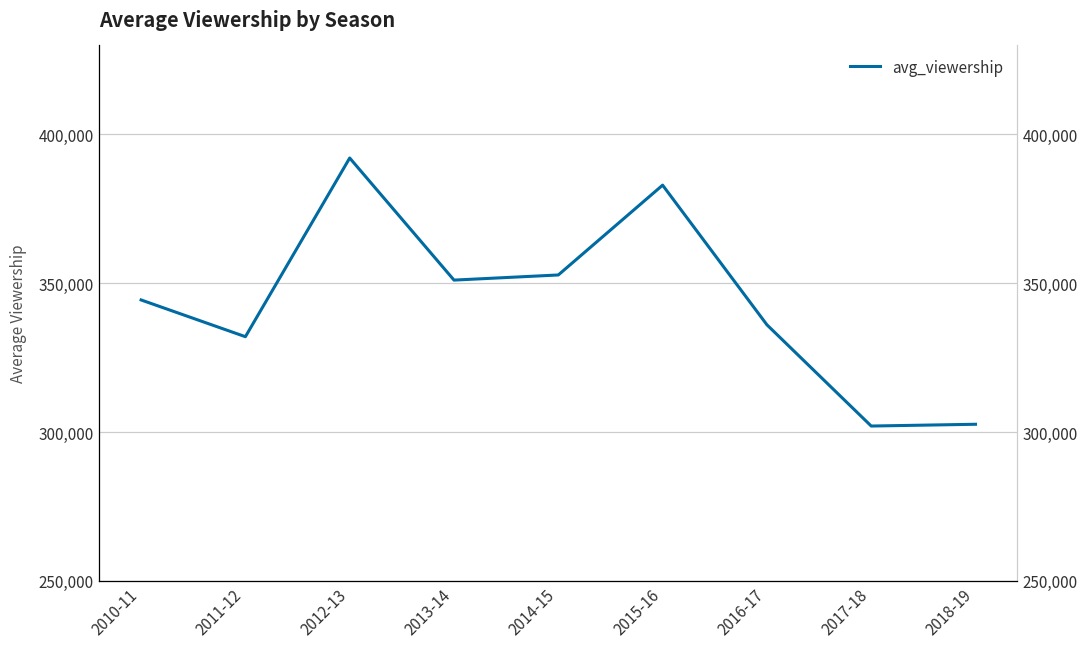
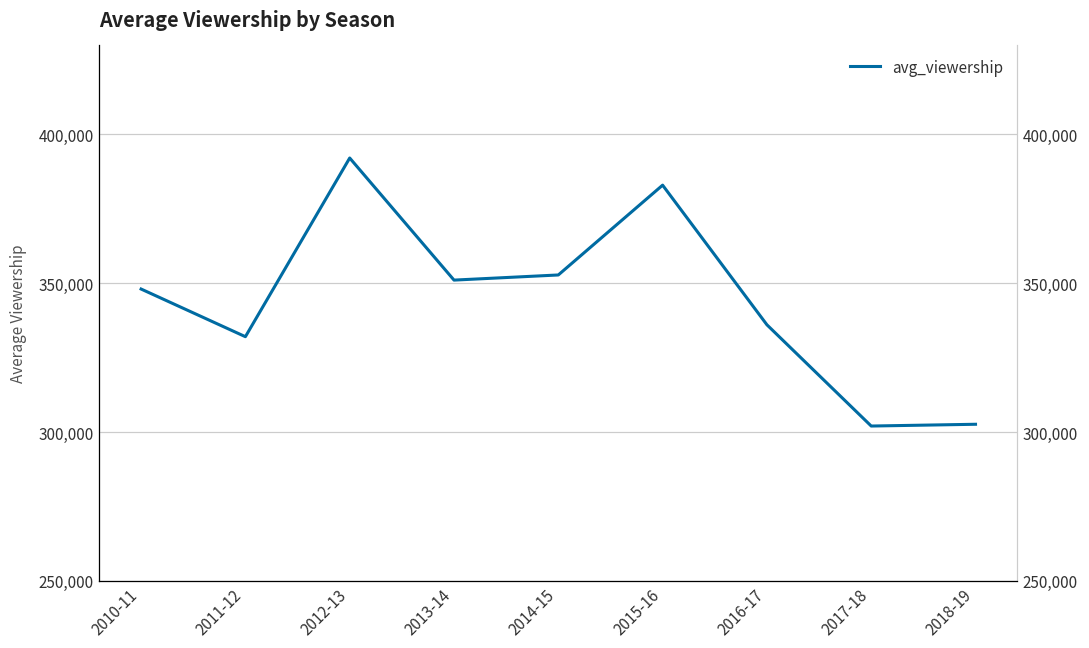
2010-11: 344,000 -> 348,000
